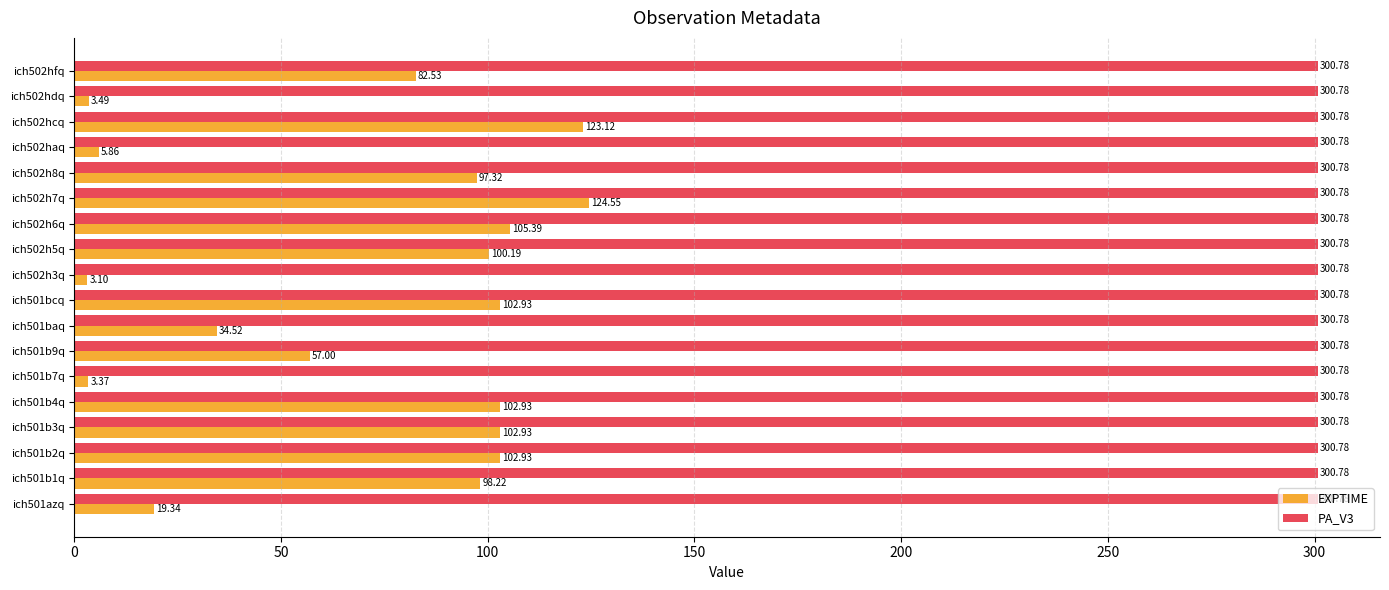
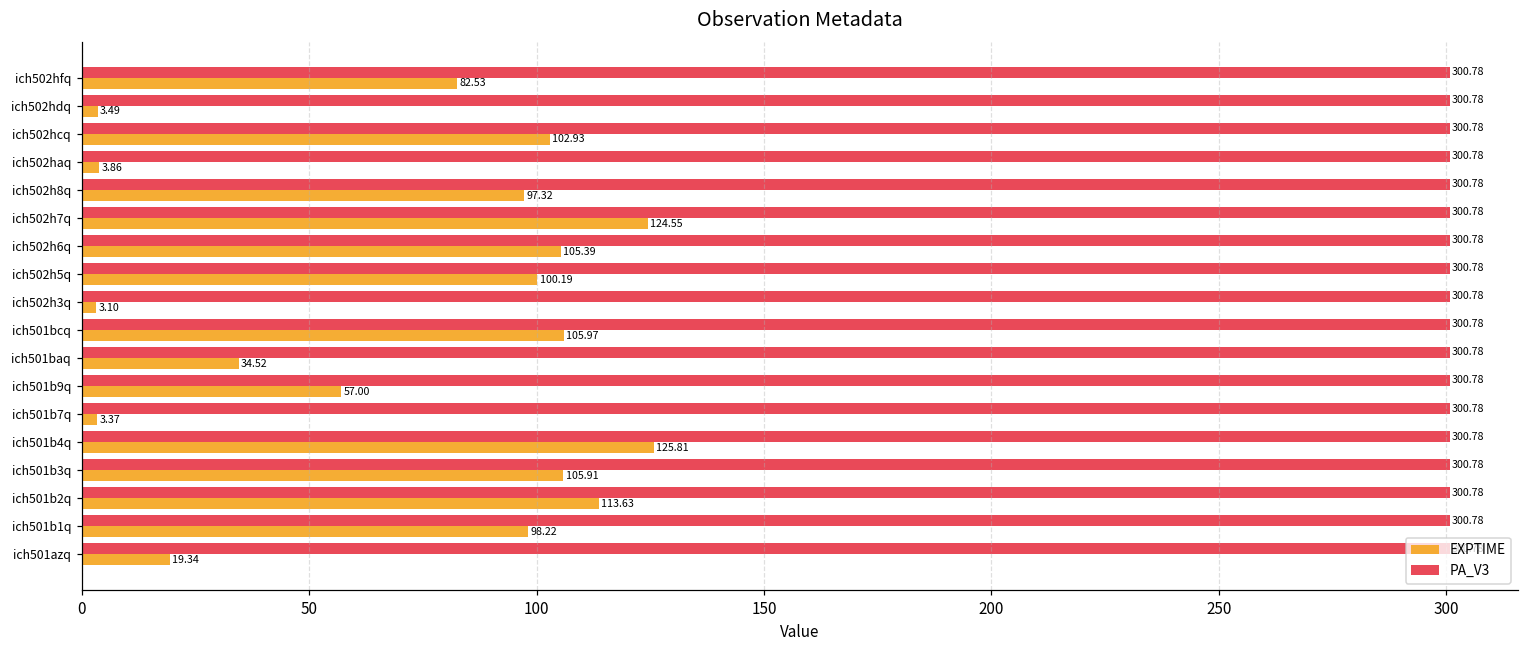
EXPTIME, ich502hcq: 123.12 -> 102.93
EXPTIME, ich502haq: 5.86 -> 3.86
EXPTIME, ich501bcq: 102.93 -> 105.97
EXPTIME, ich501b4q: 102.93 -> 125.81
EXPTIME, ich501b3q: 102.93 -> 105.91
EXPTIME, ich501b2q: 102.93 -> 113.63
